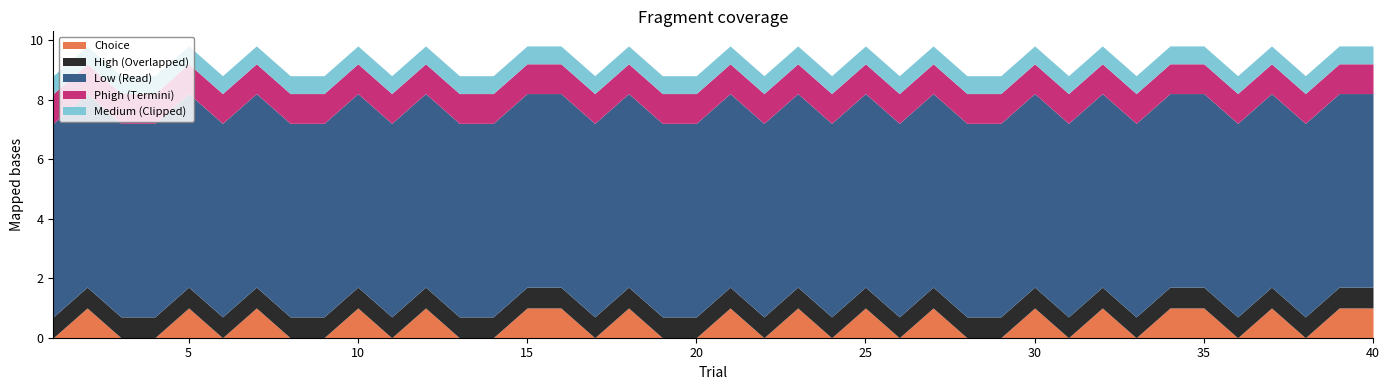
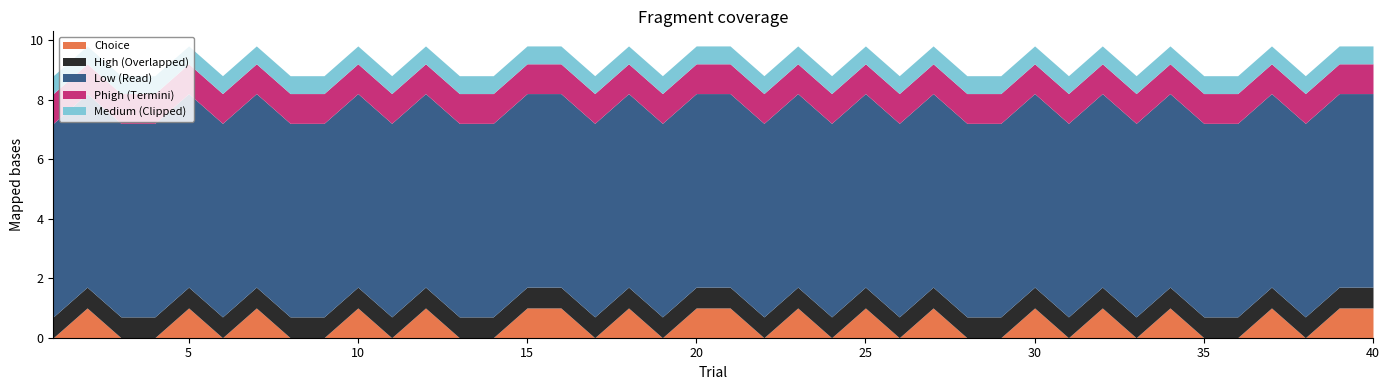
Choice, 20: 0 -> 1
Choice, 35: 1 -> 0
